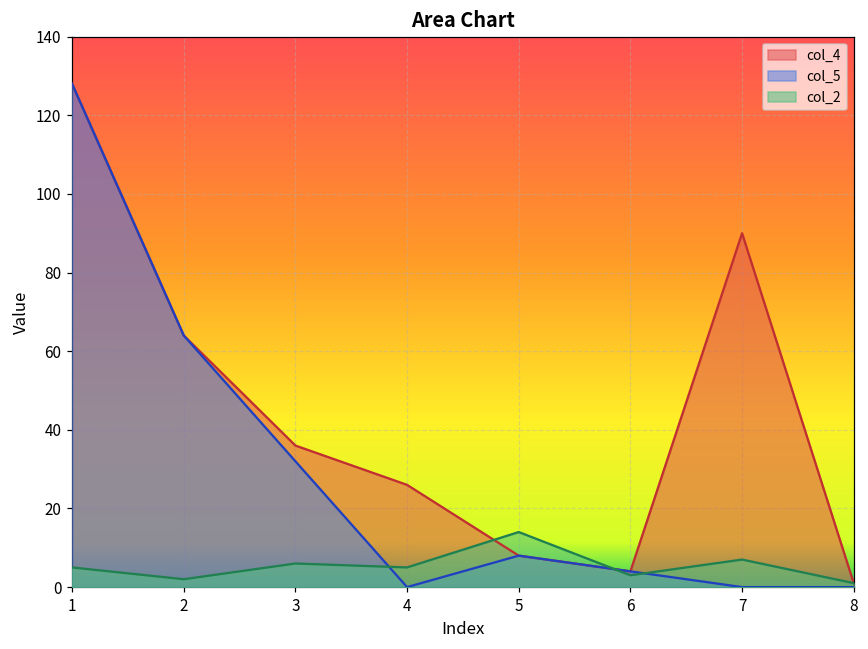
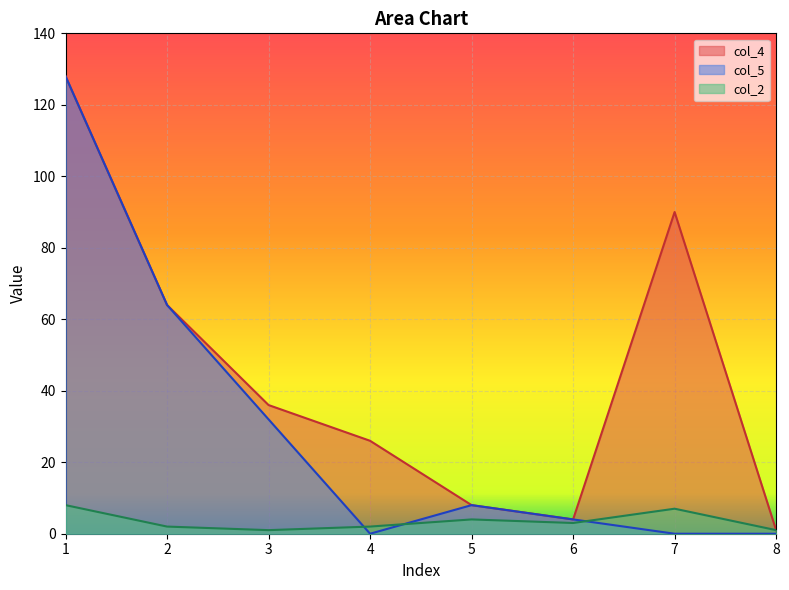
col_2, 1: 5 -> 8
col_2, 3: 6 -> 1
col_2, 4: 5 -> 2
col_2, 5: 14 -> 4
